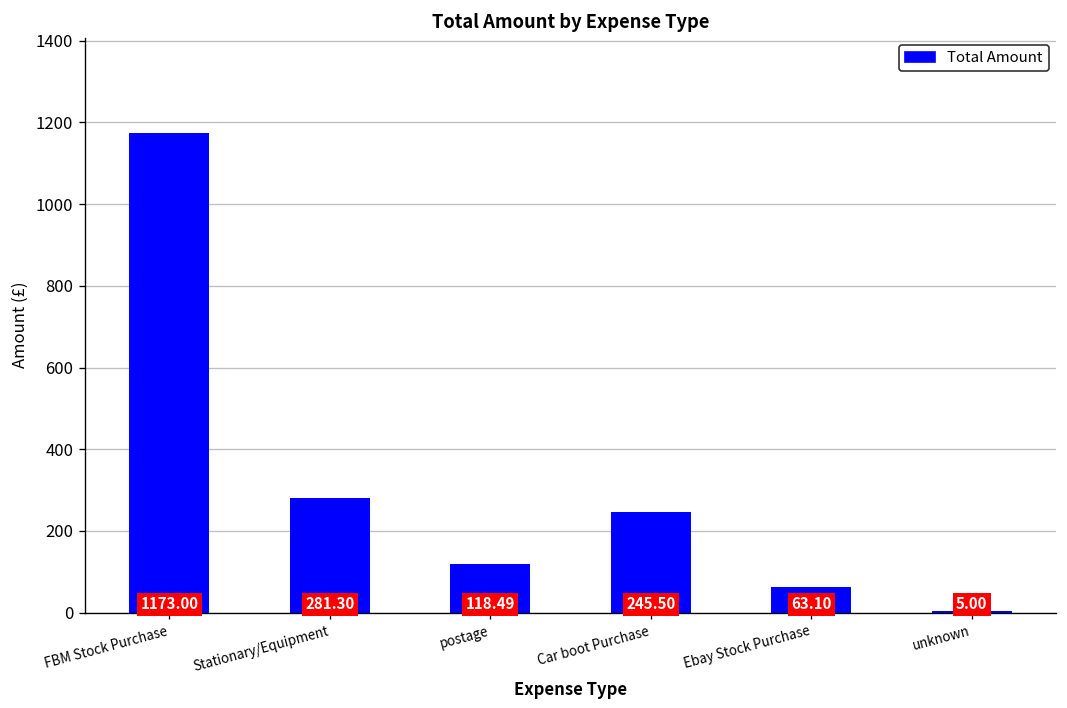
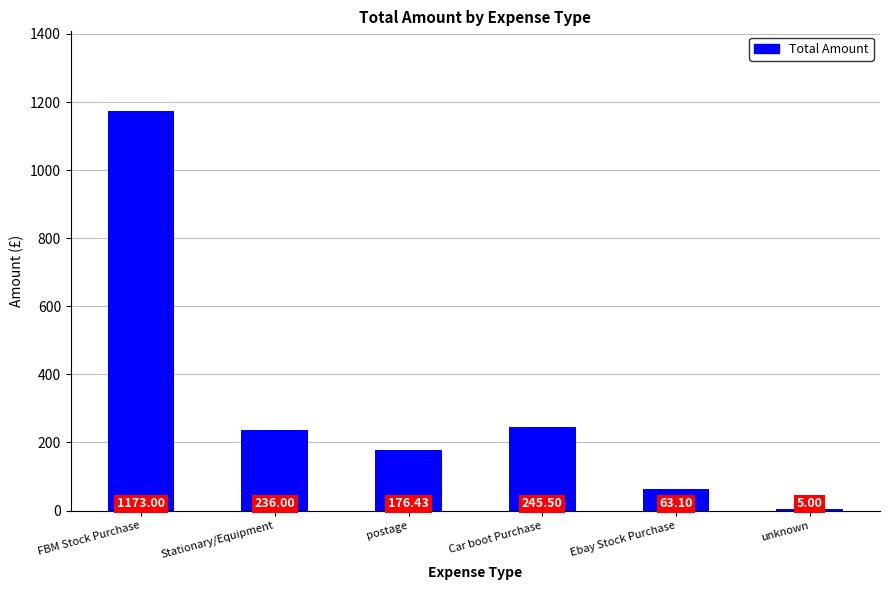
Stationary/Equipment: 281.30 -> 236.00
postage: 118.49 -> 176.43
